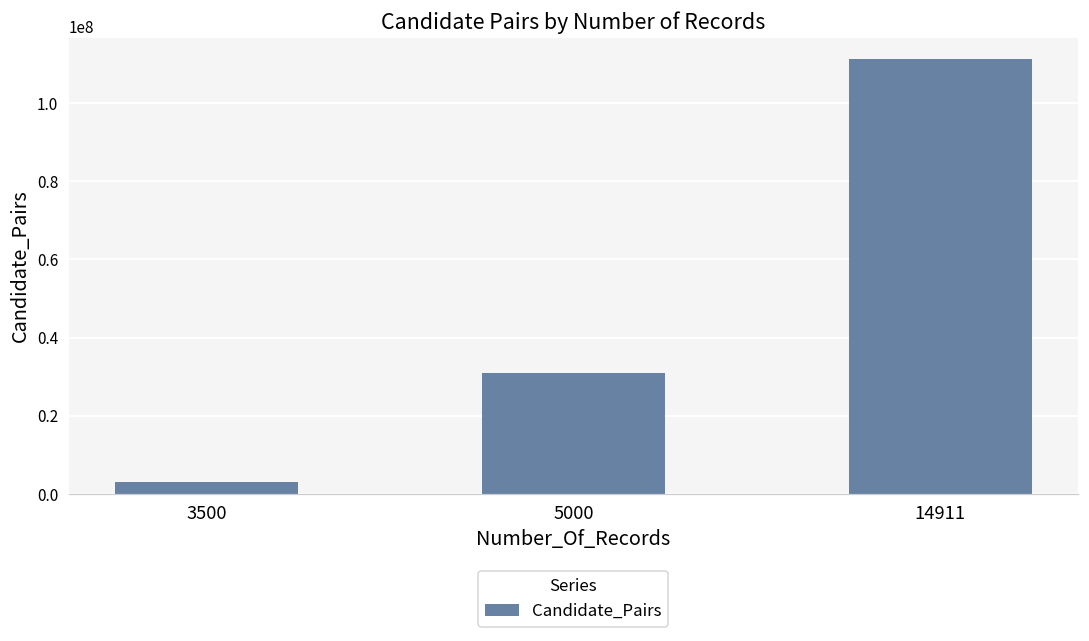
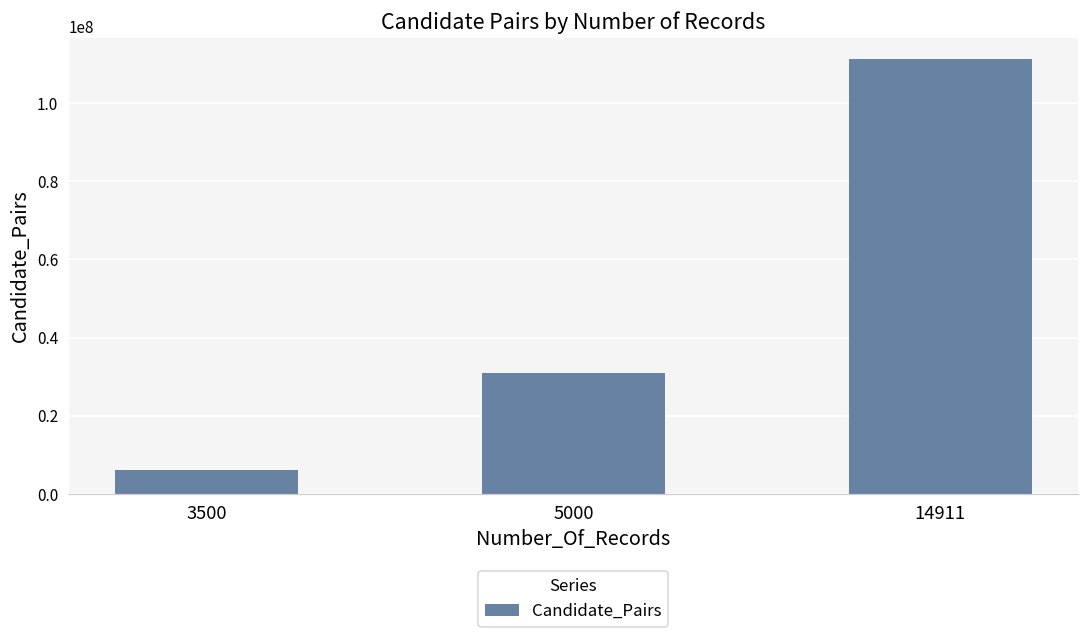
3500: 3000000 -> 6000000
